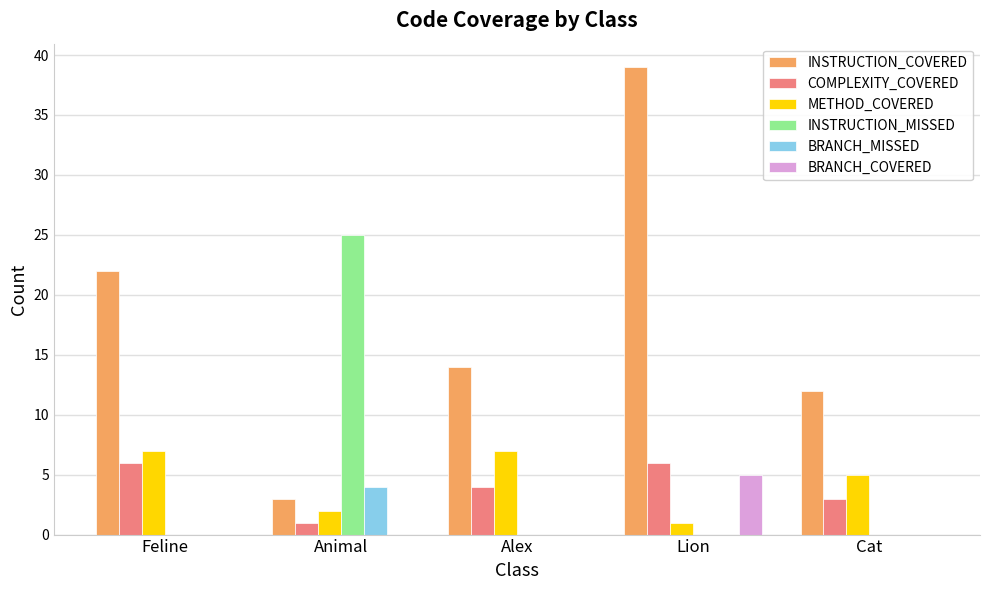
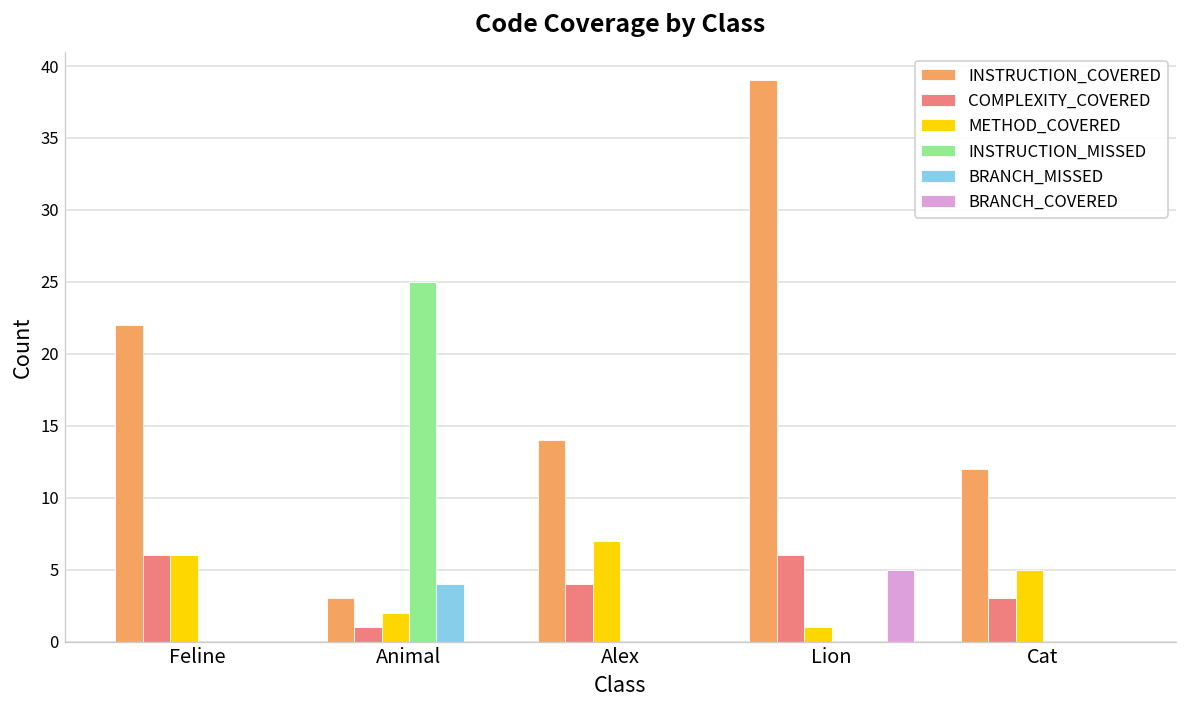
METHOD_COVERED, Feline: 7 -> 6
